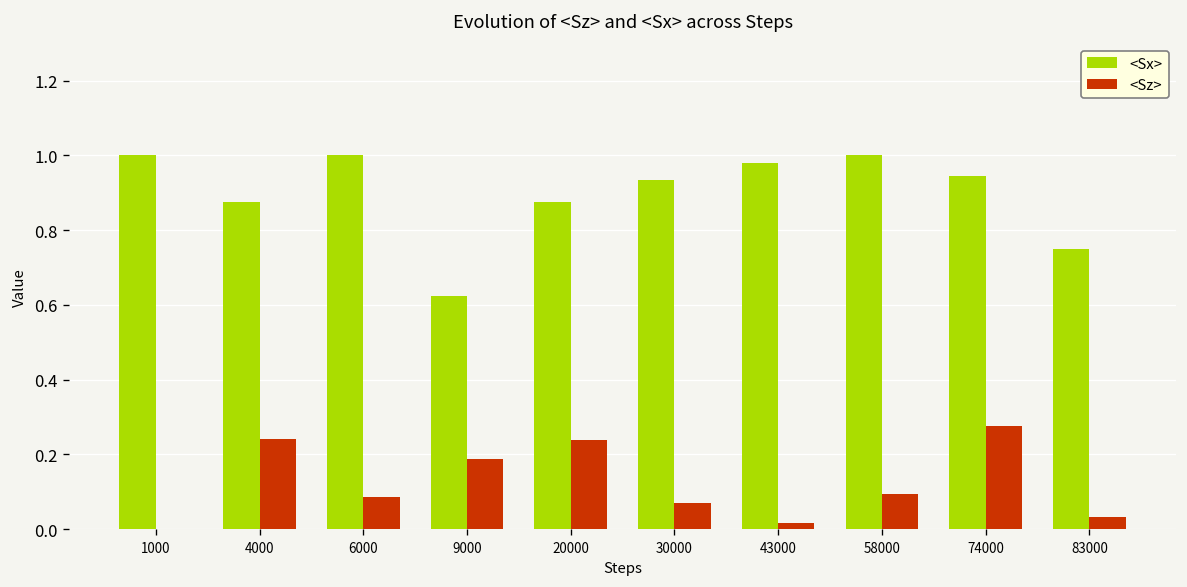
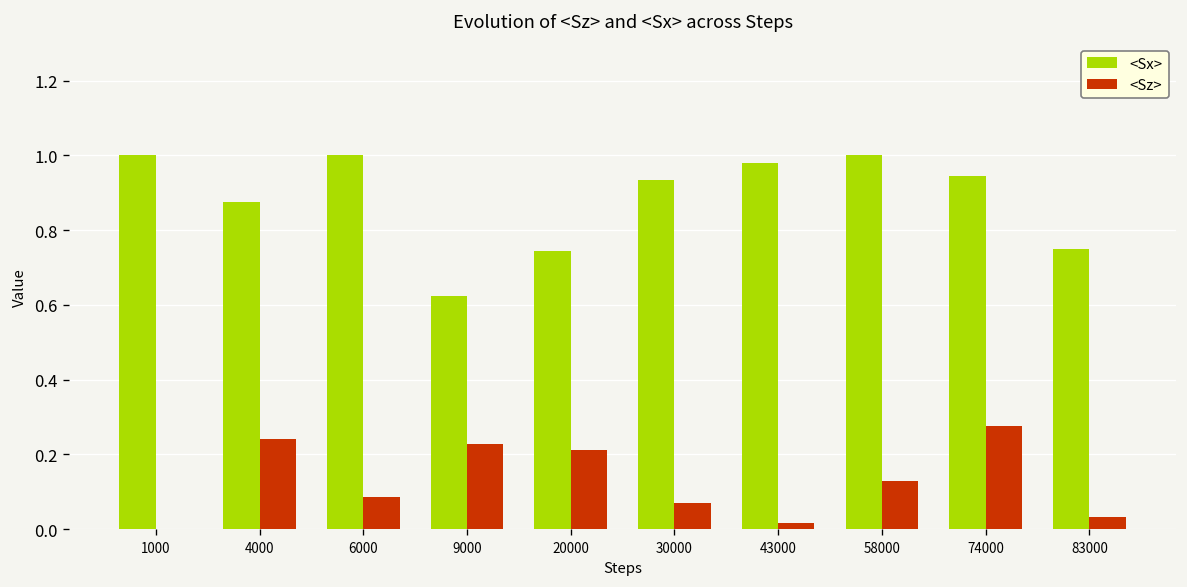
<Sz>, 9000: 0.19 -> 0.23
<Sx>, 20000: 0.88 -> 0.74
<Sz>, 20000: 0.24 -> 0.21
<Sz>, 58000: 0.09 -> 0.13
